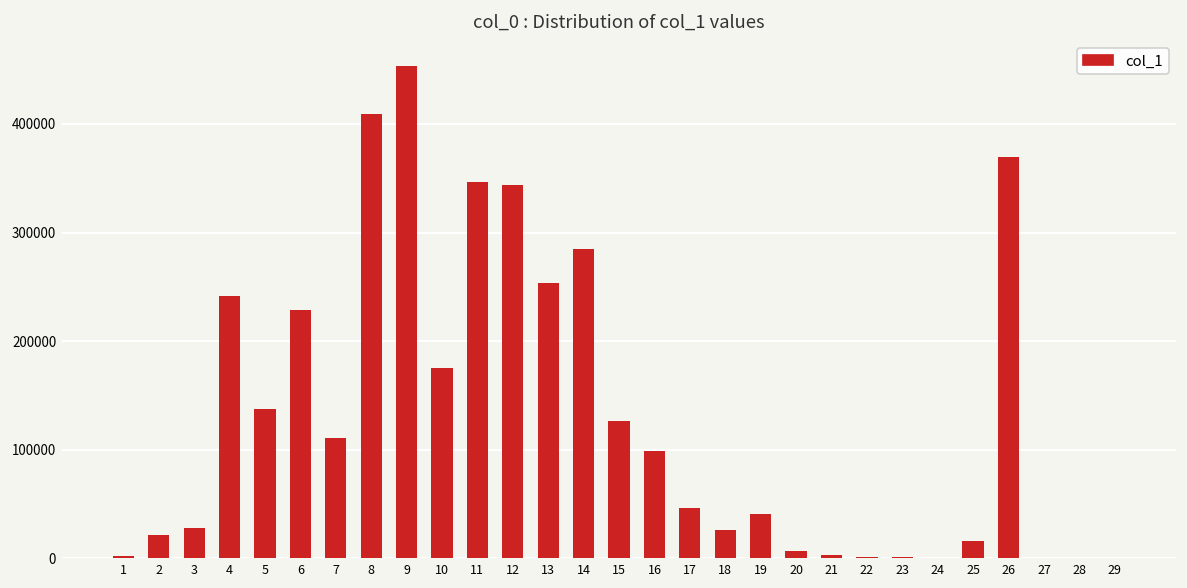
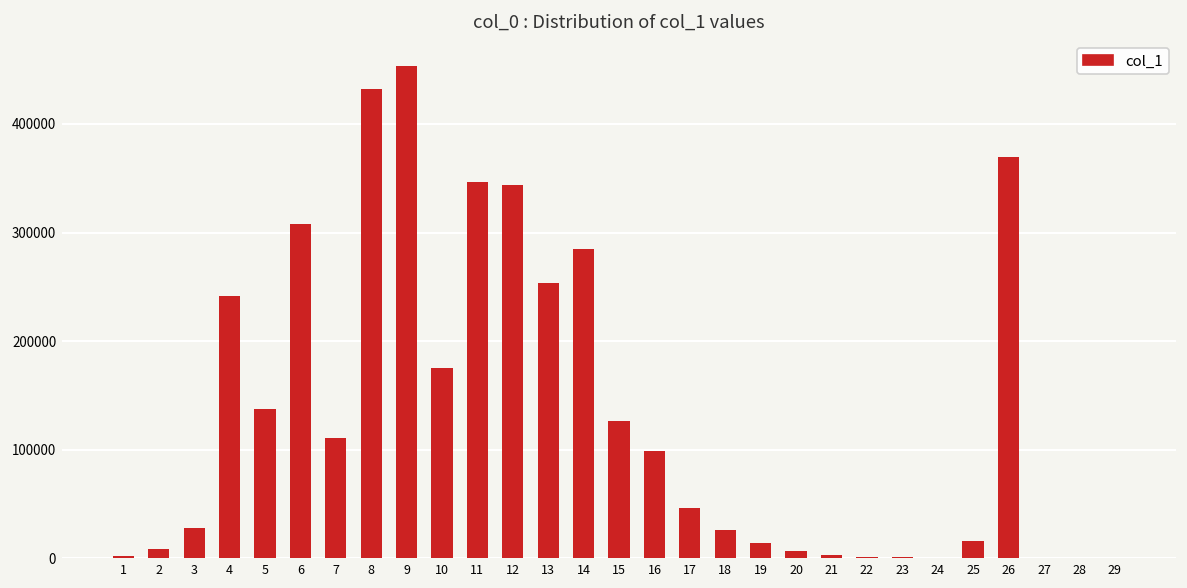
2: 20000 -> 10000
6: 230000 -> 310000
8: 410000 -> 430000
19: 40000 -> 10000
